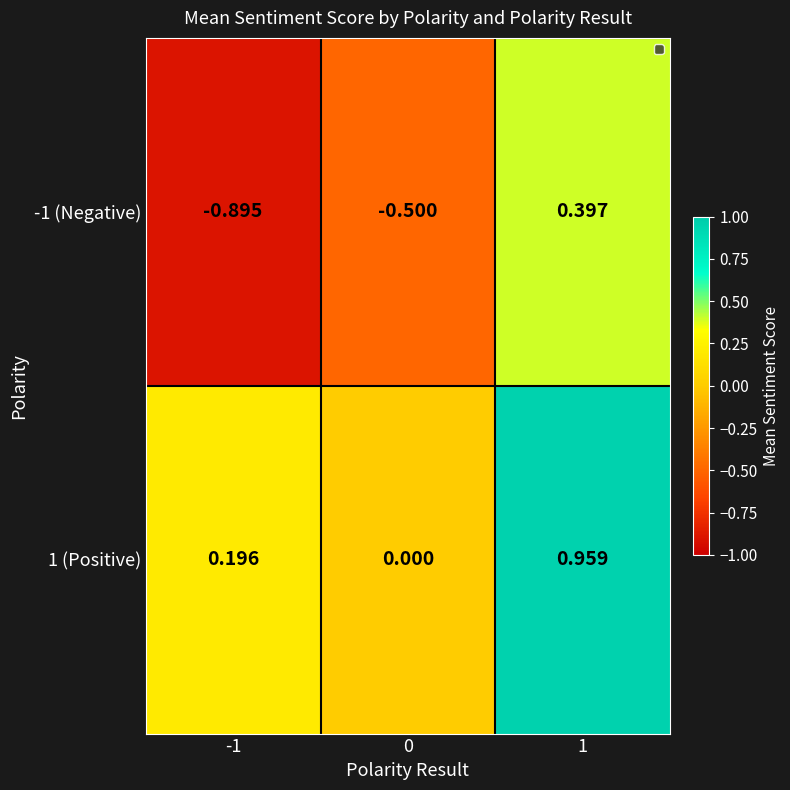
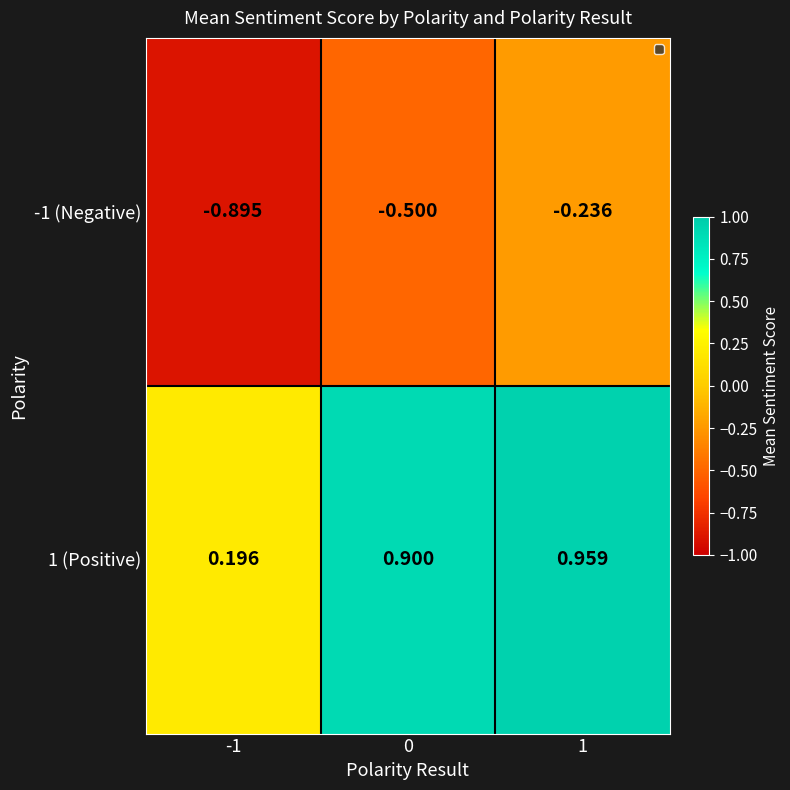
-1 (Negative), 1: 0.397 -> -0.236
1 (Positive), 0: 0.000 -> 0.900
